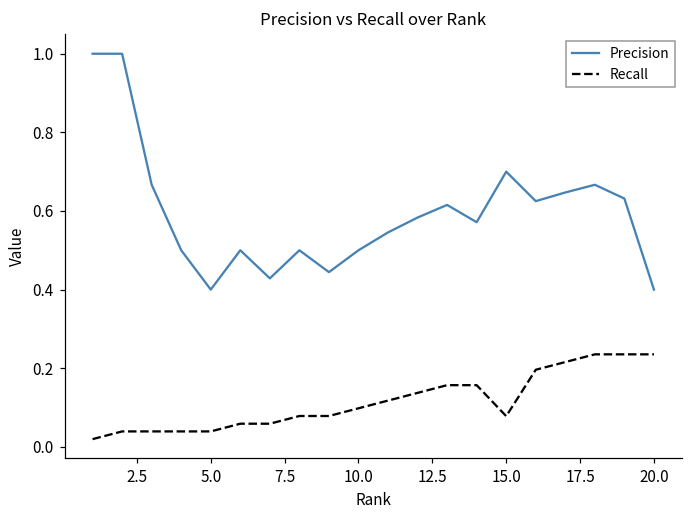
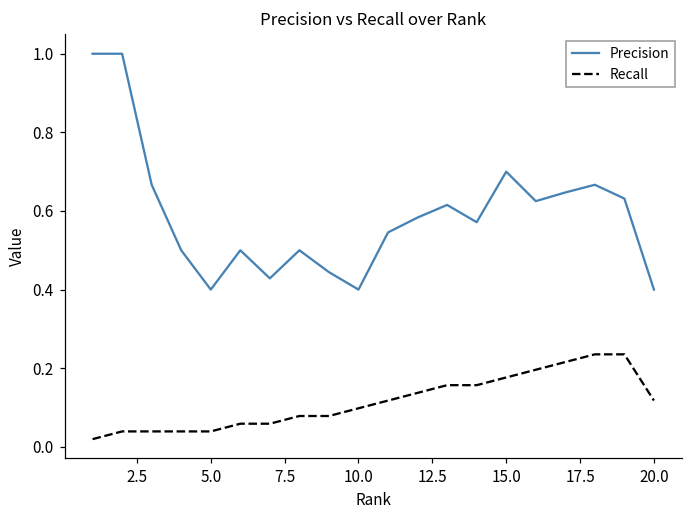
Precision, 10.0: 0.5 -> 0.4
Recall, 15.0: 0.08 -> 0.18
Recall, 20.0: 0.24 -> 0.12
